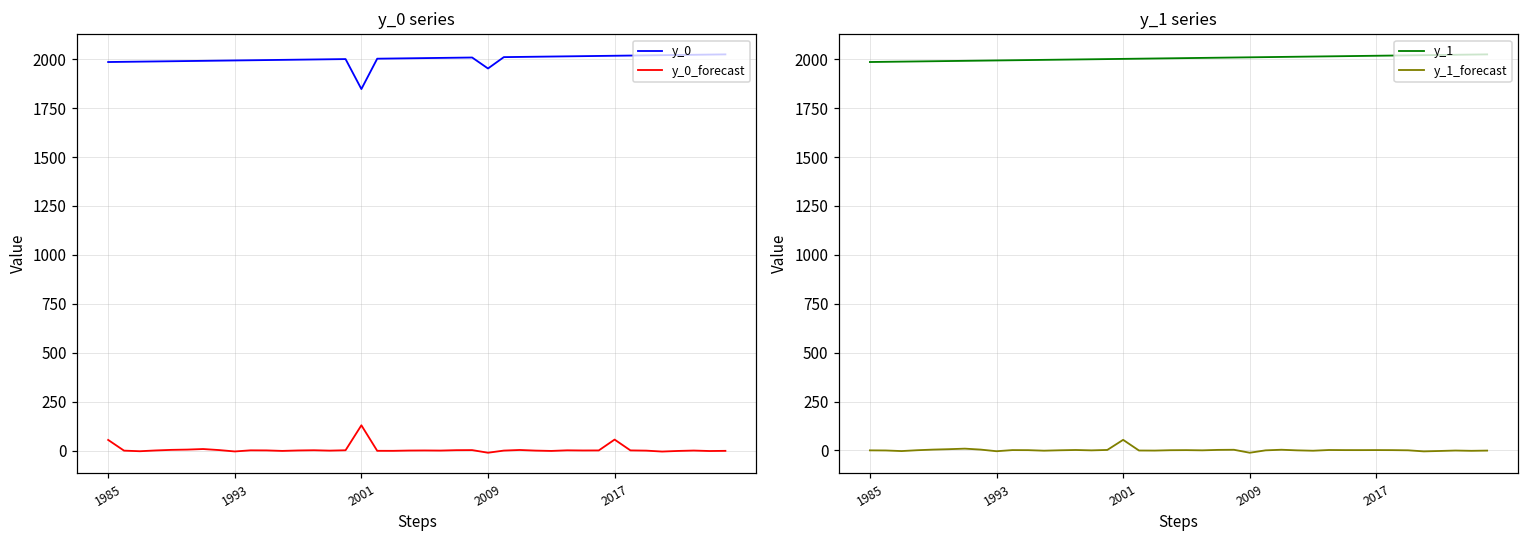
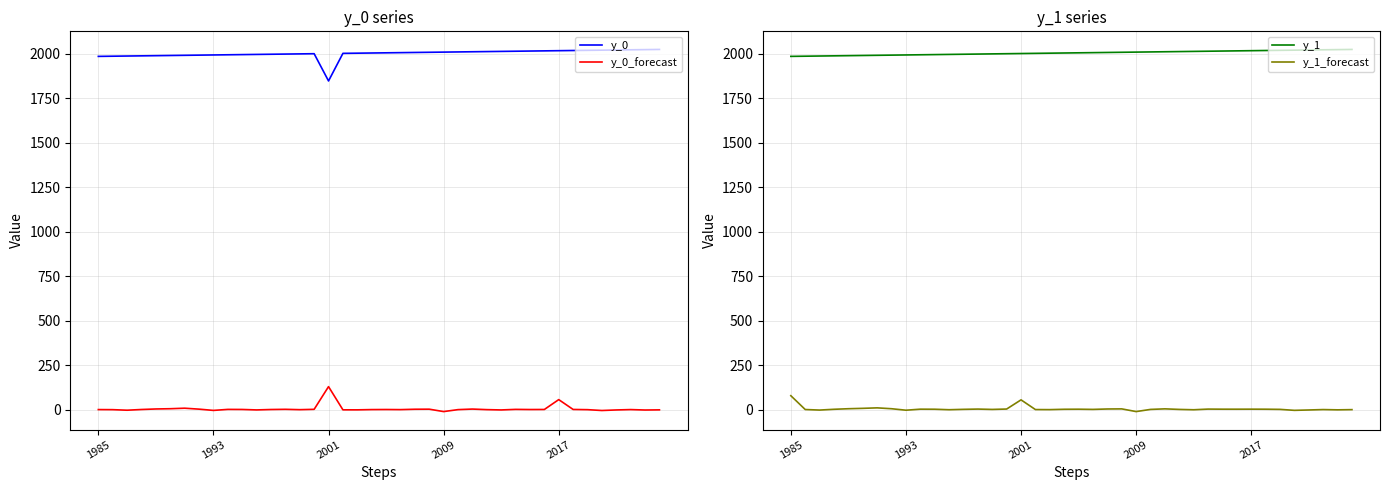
y_0 series, y_0_forecast, 1985: 60 -> 0
y_0 series, y_0, 2009: 1950 -> 2010
y_1 series, y_1_forecast, 1985: 0 -> 80
